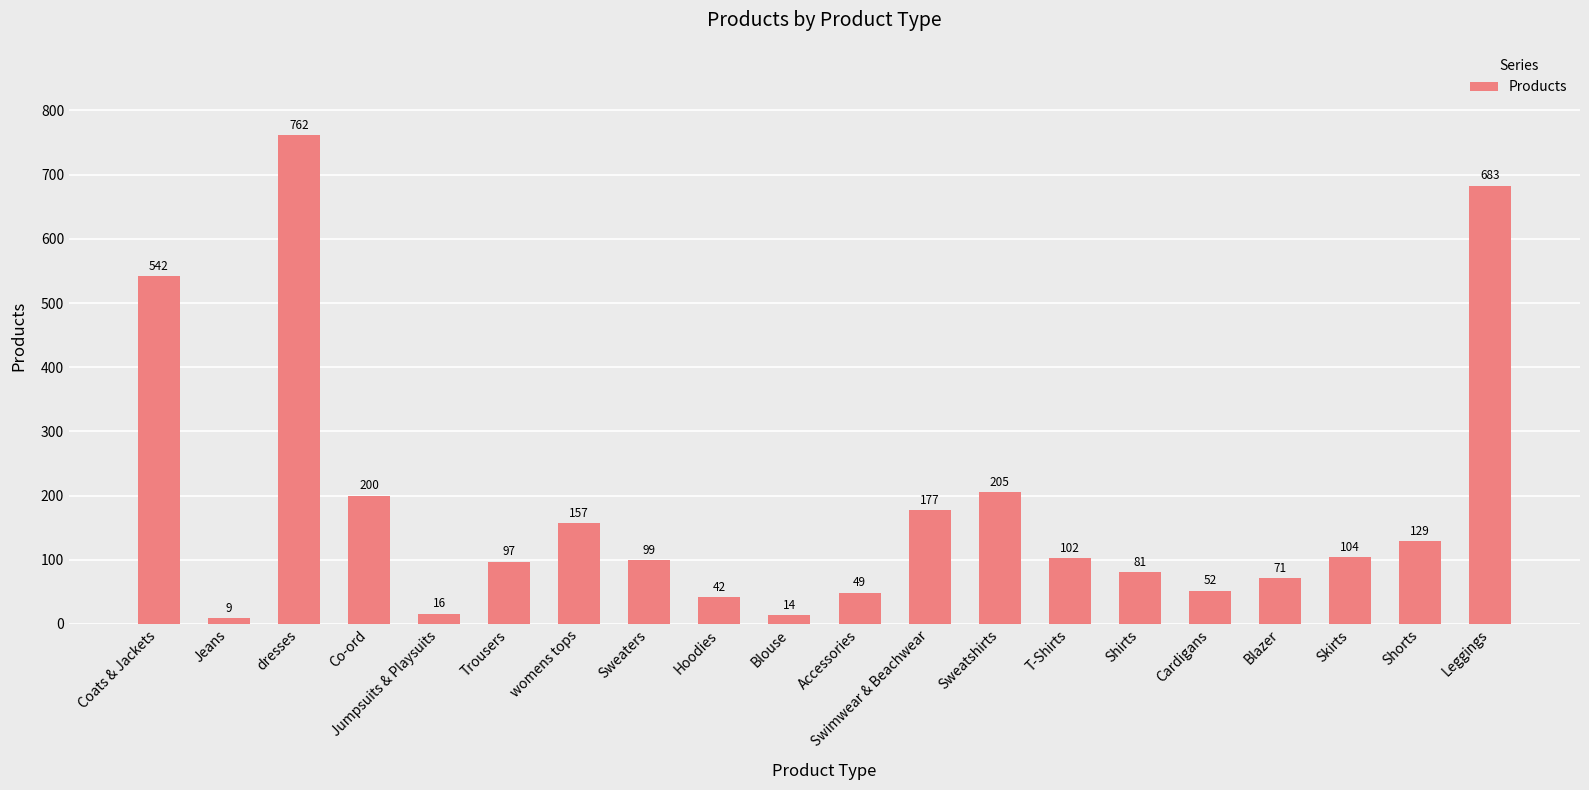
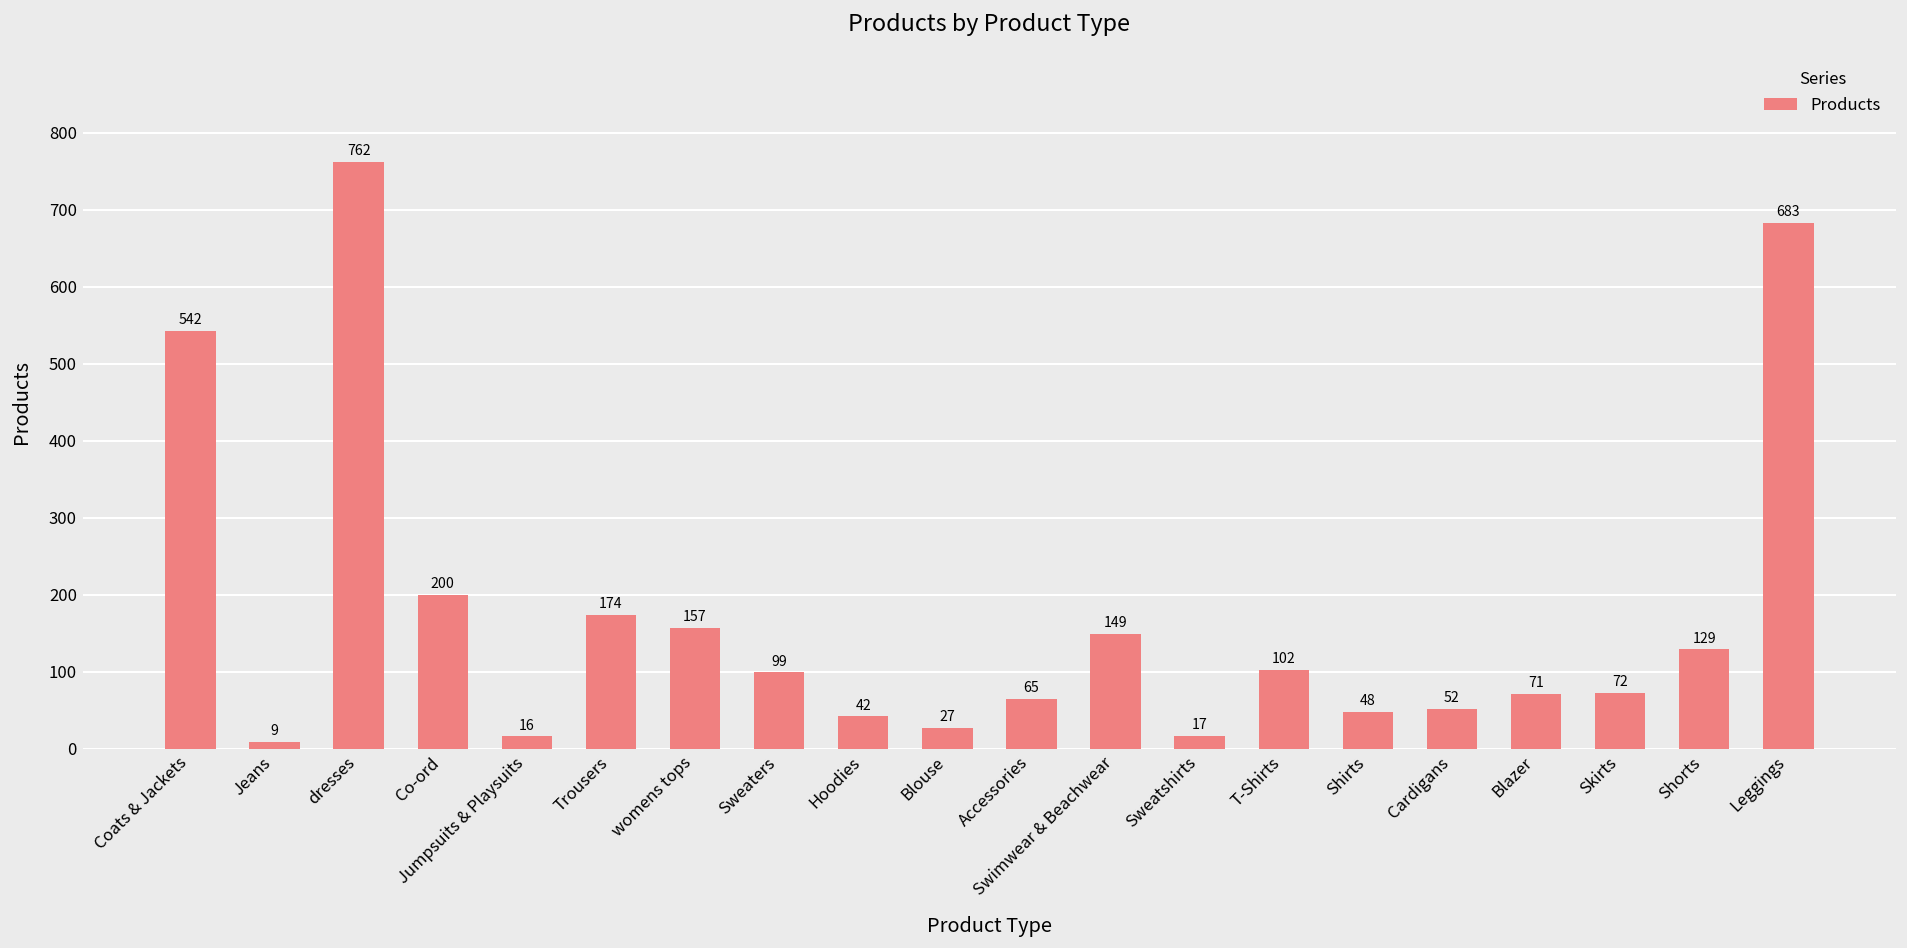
Trousers: 97 -> 174
Blouse: 14 -> 27
Accessories: 49 -> 65
Swimwear & Beachwear: 177 -> 149
Sweatshirts: 205 -> 17
Shirts: 81 -> 48
Skirts: 104 -> 72
